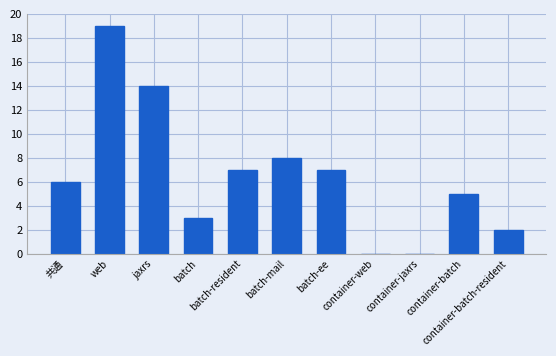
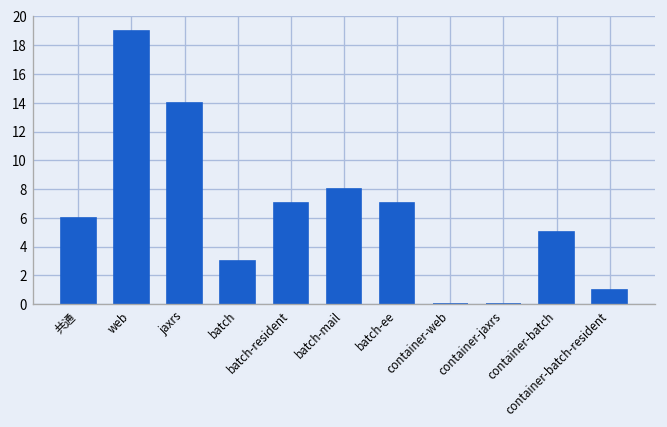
container-batch-resident: 2 -> 1
